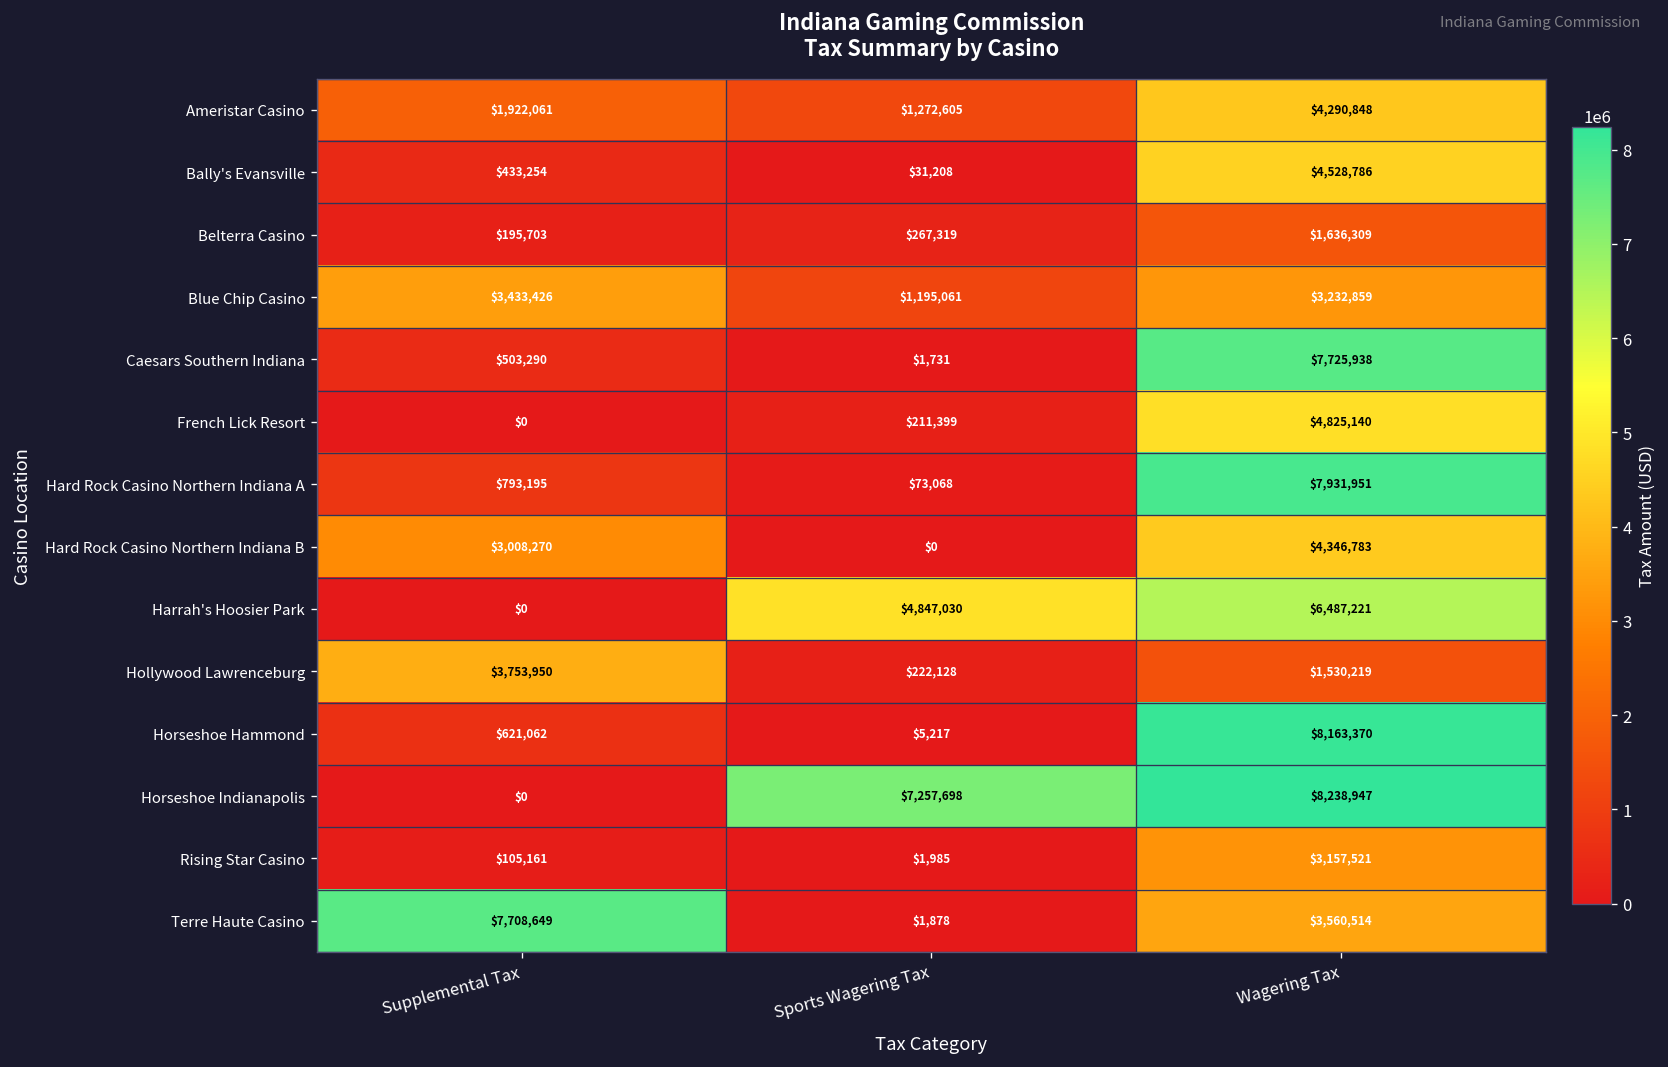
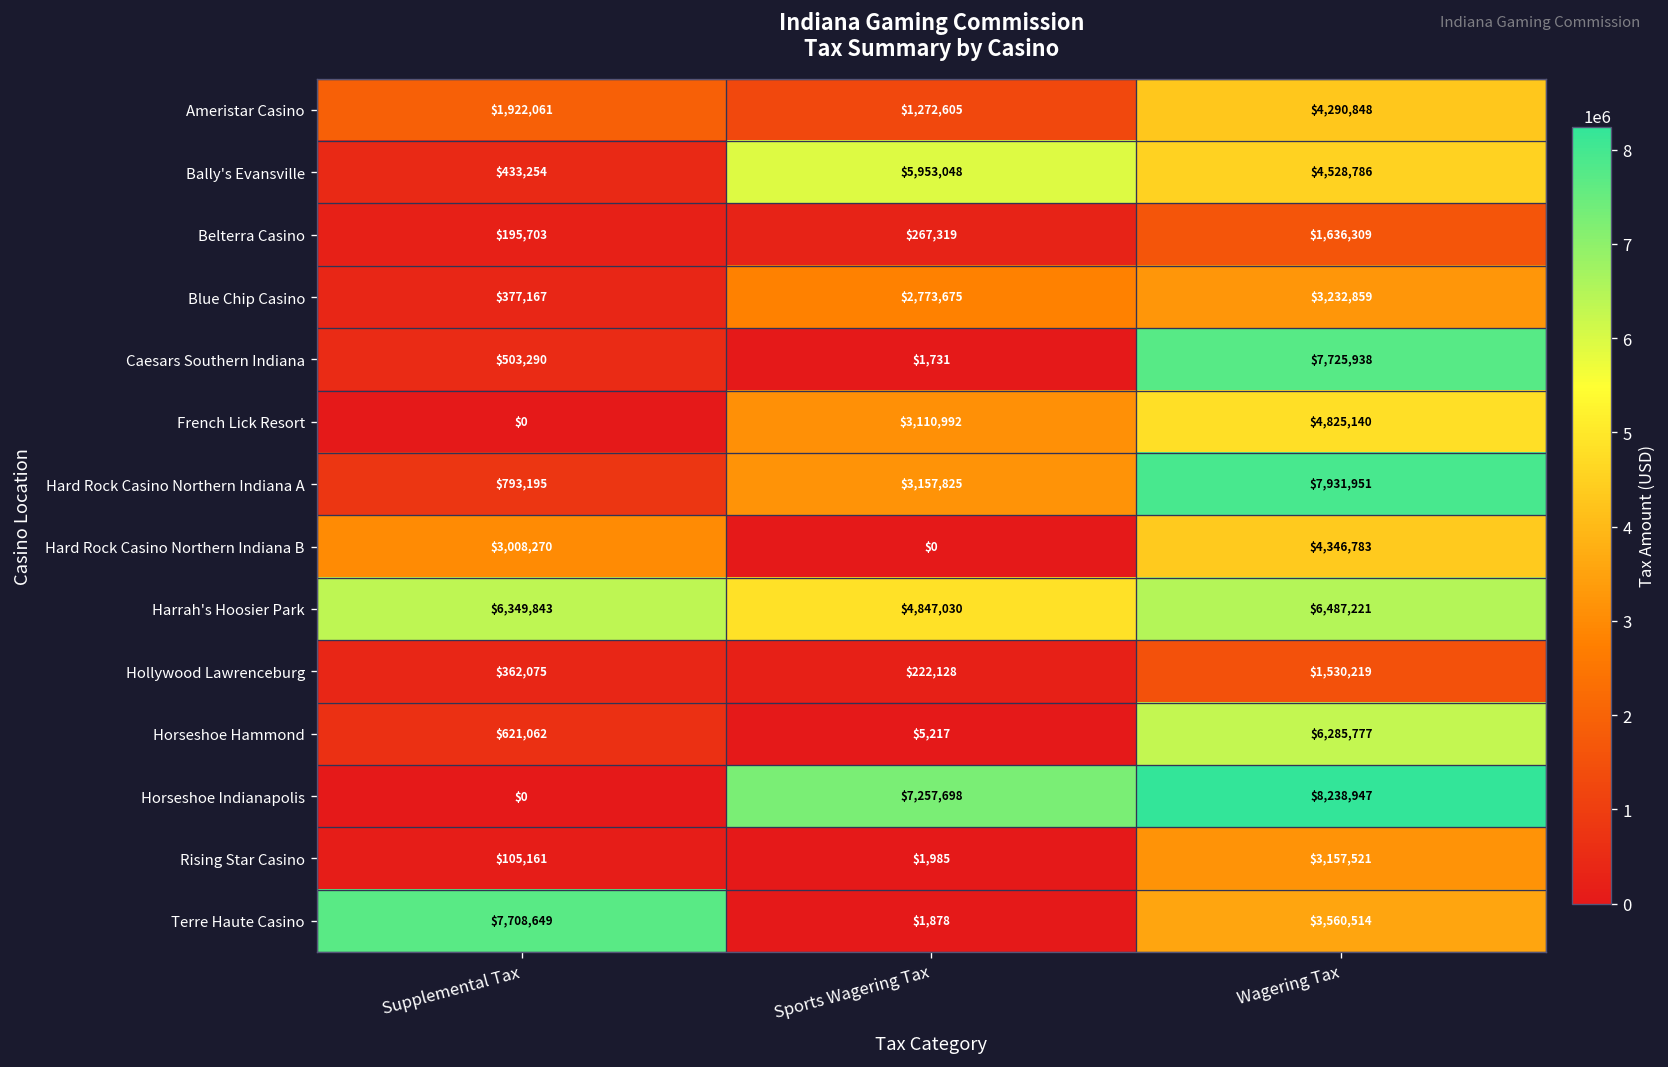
Bally's Evansville, Sports Wagering Tax: $31,208 -> $5,953,048
Blue Chip Casino, Supplemental Tax: $3,433,426 -> $377,167
Blue Chip Casino, Sports Wagering Tax: $1,195,061 -> $2,773,675
French Lick Resort, Sports Wagering Tax: $211,399 -> $3,110,992
Hard Rock Casino Northern Indiana A, Sports Wagering Tax: $73,068 -> $3,157,825
Harrah's Hoosier Park, Supplemental Tax: $0 -> $6,349,843
Hollywood Lawrenceburg, Supplemental Tax: $3,753,950 -> $362,075
Horseshoe Hammond, Wagering Tax: $8,163,370 -> $6,285,777
